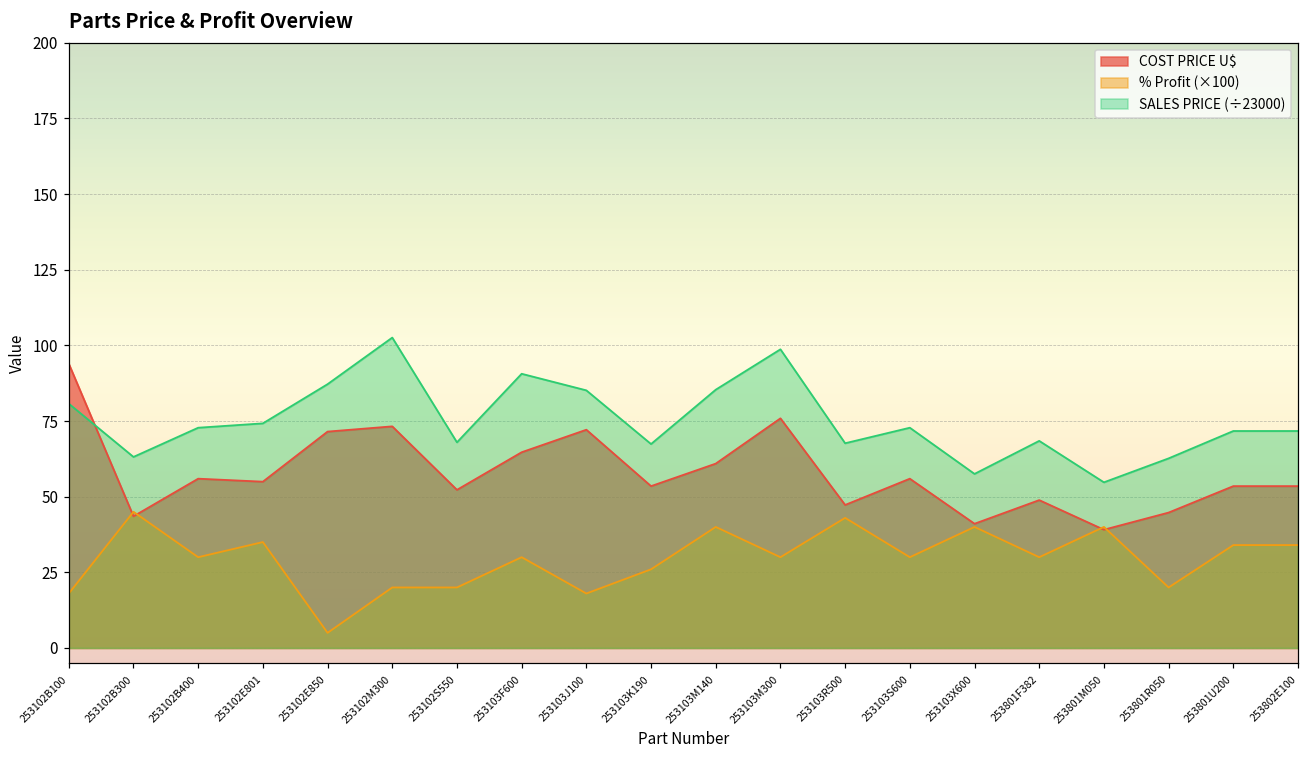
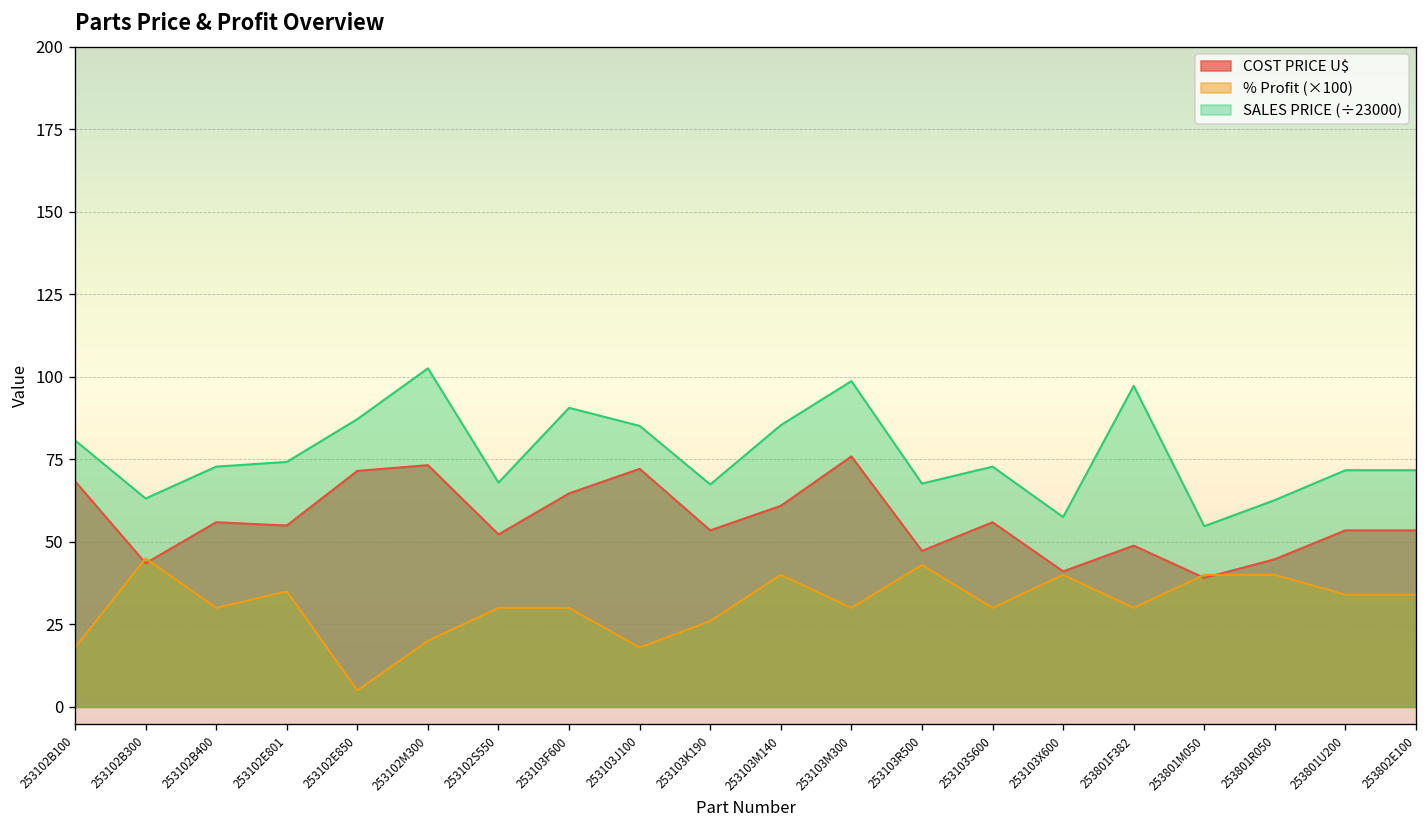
COST PRICE U$, 253102B100: 94 -> 68
% Profit (×100), 253102S550: 20 -> 30
SALES PRICE (÷23000), 253801F382: 68 -> 97
% Profit (×100), 253801R050: 20 -> 40
